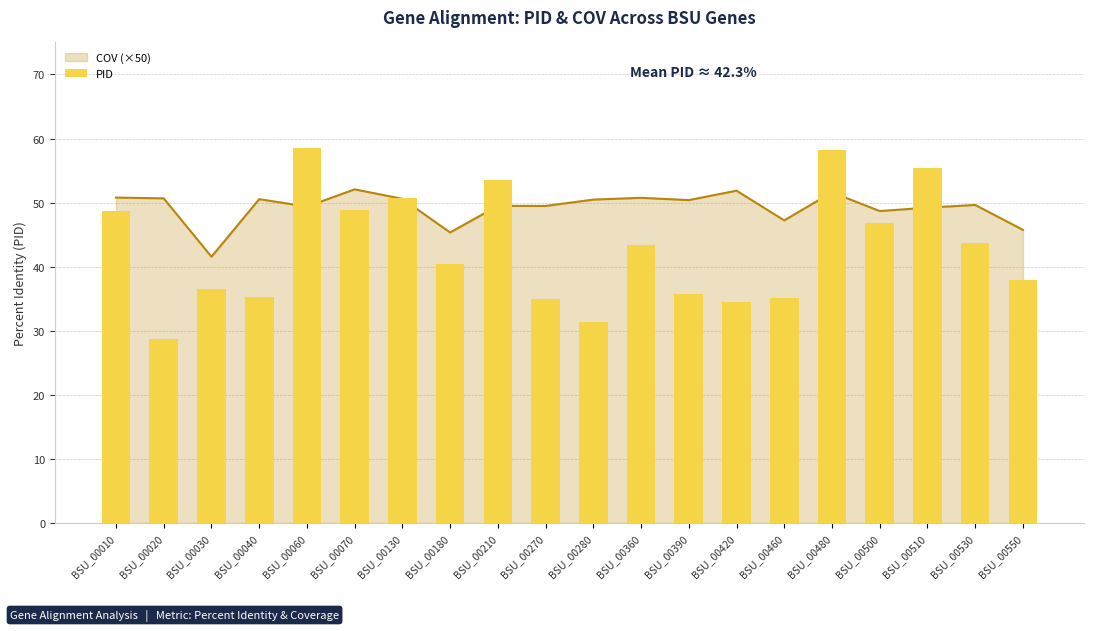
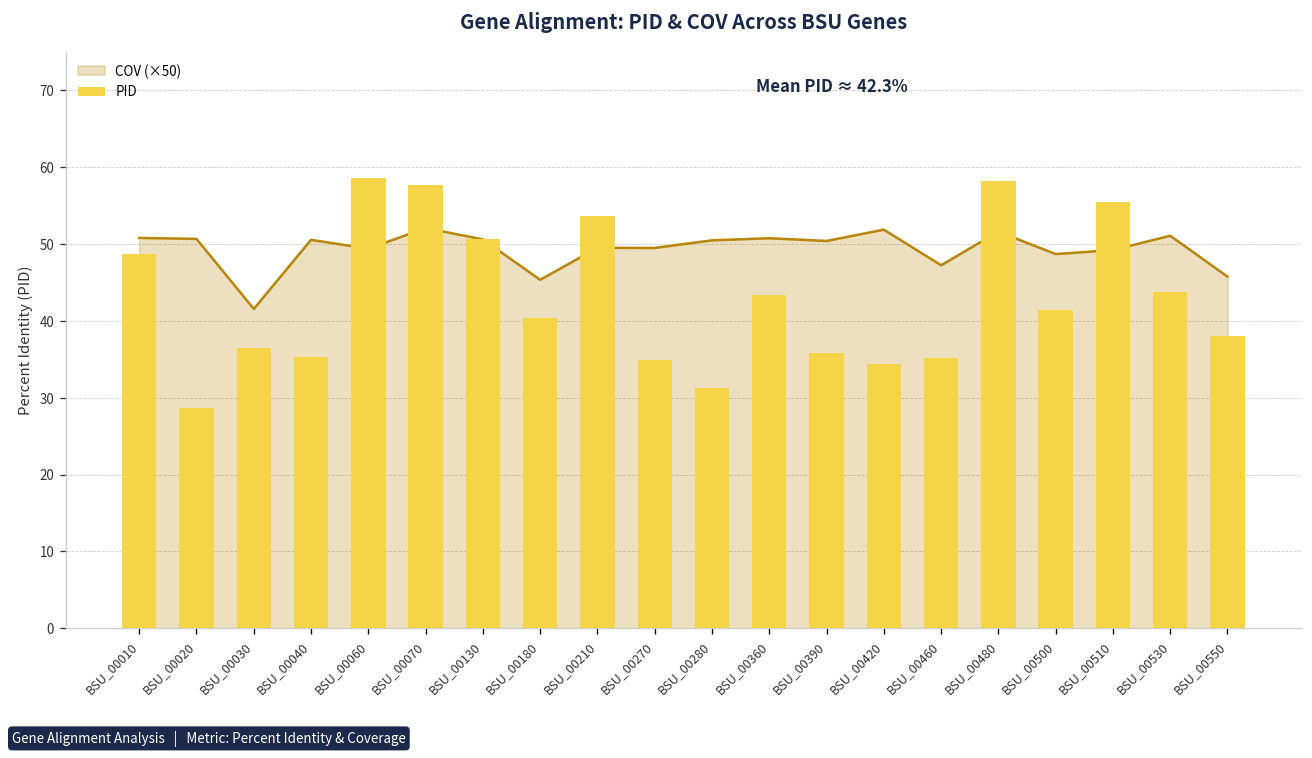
PID, BSU_00070: 49 -> 58
PID, BSU_00500: 47 -> 41
COV (×50), BSU_00530: 50 -> 51
